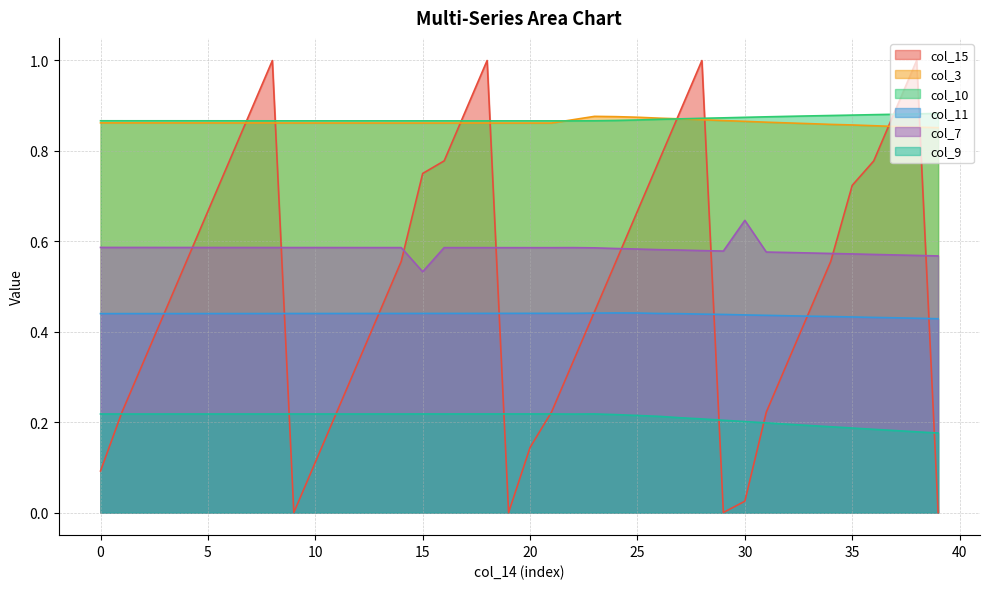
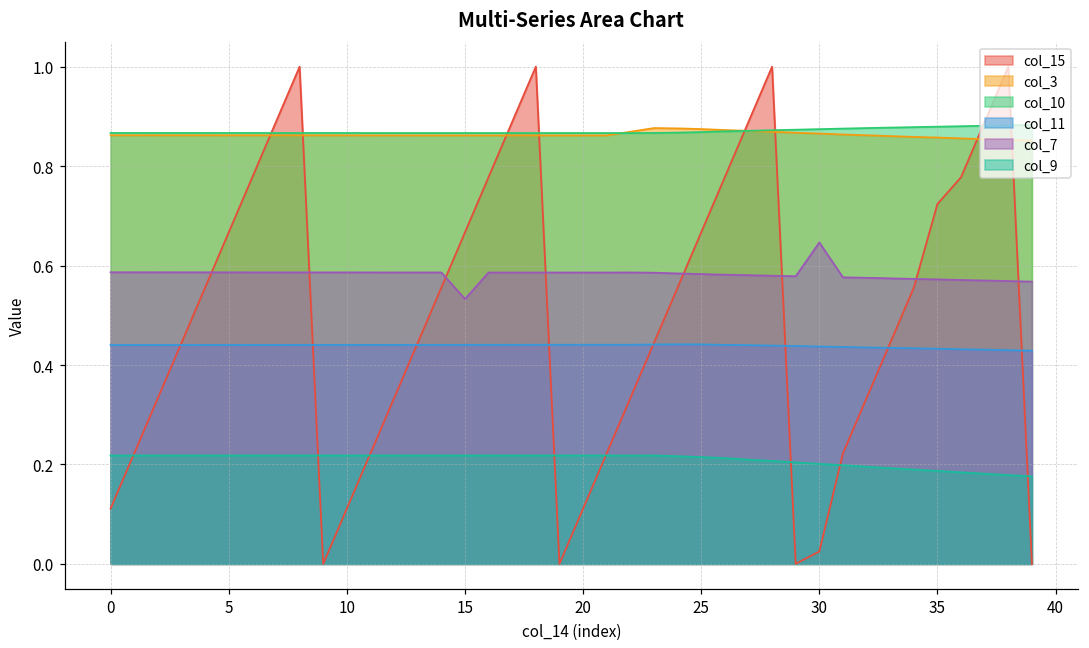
col_15, 0: 0.09 -> 0.11
col_15, 15: 0.75 -> 0.67
col_15, 20: 0.14 -> 0.11
